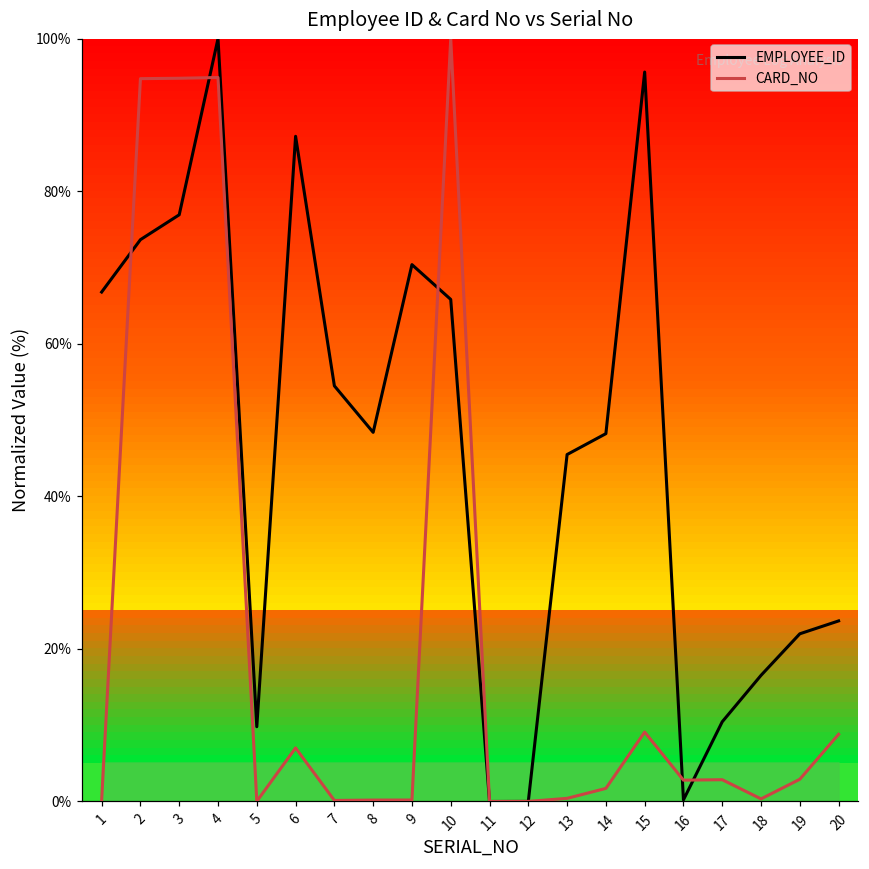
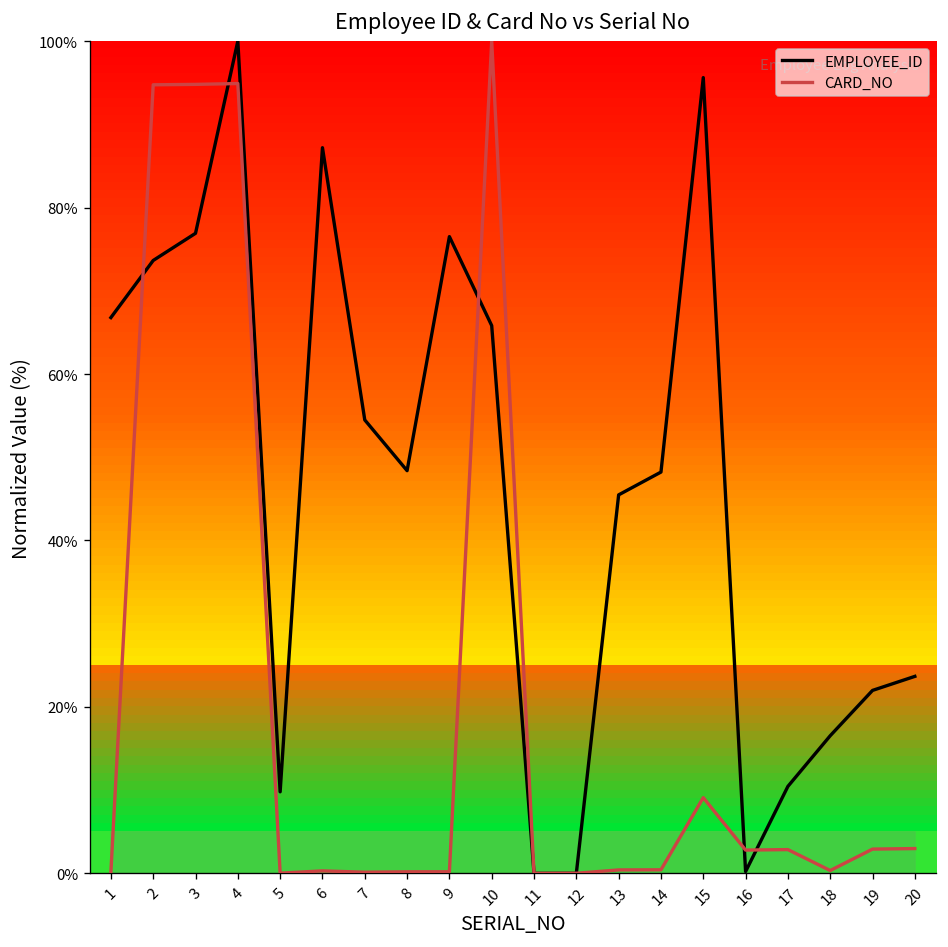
CARD_NO, 6: 7% -> 0%
EMPLOYEE_ID, 9: 70% -> 77%
CARD_NO, 14: 2% -> 0%
CARD_NO, 20: 9% -> 3%
